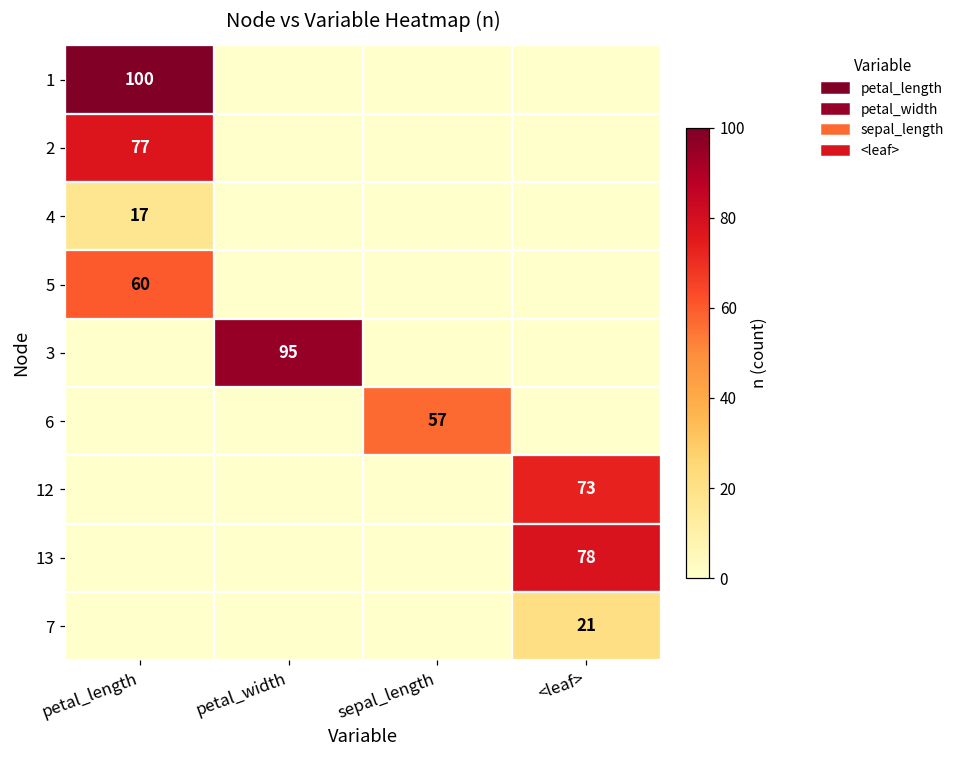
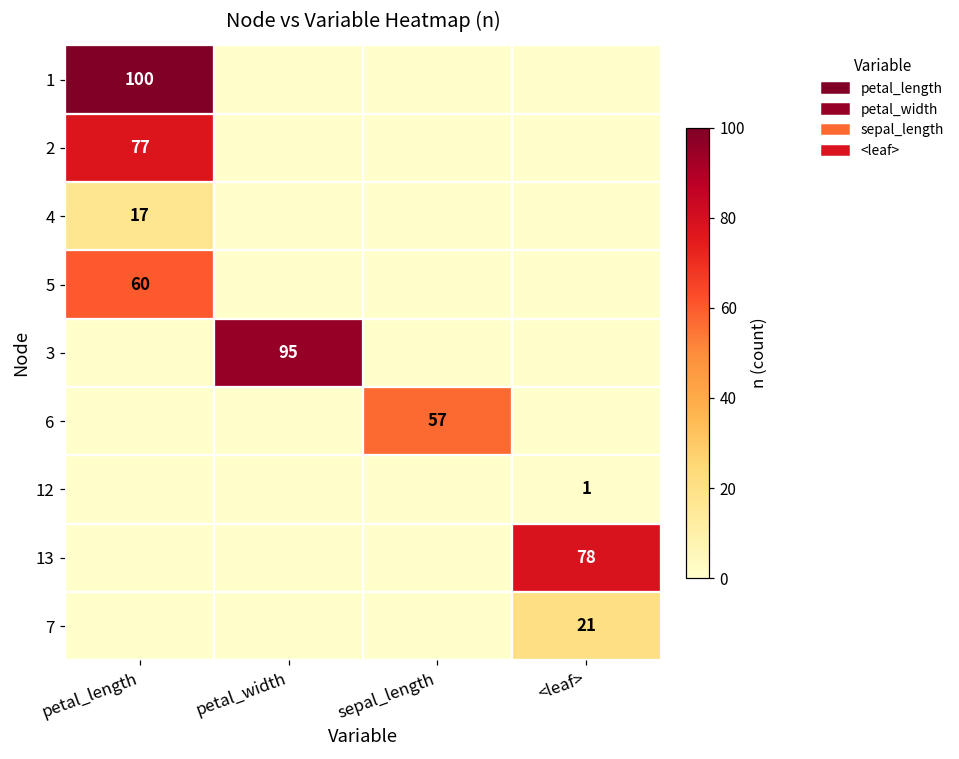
12, <leaf>: 73 -> 1
